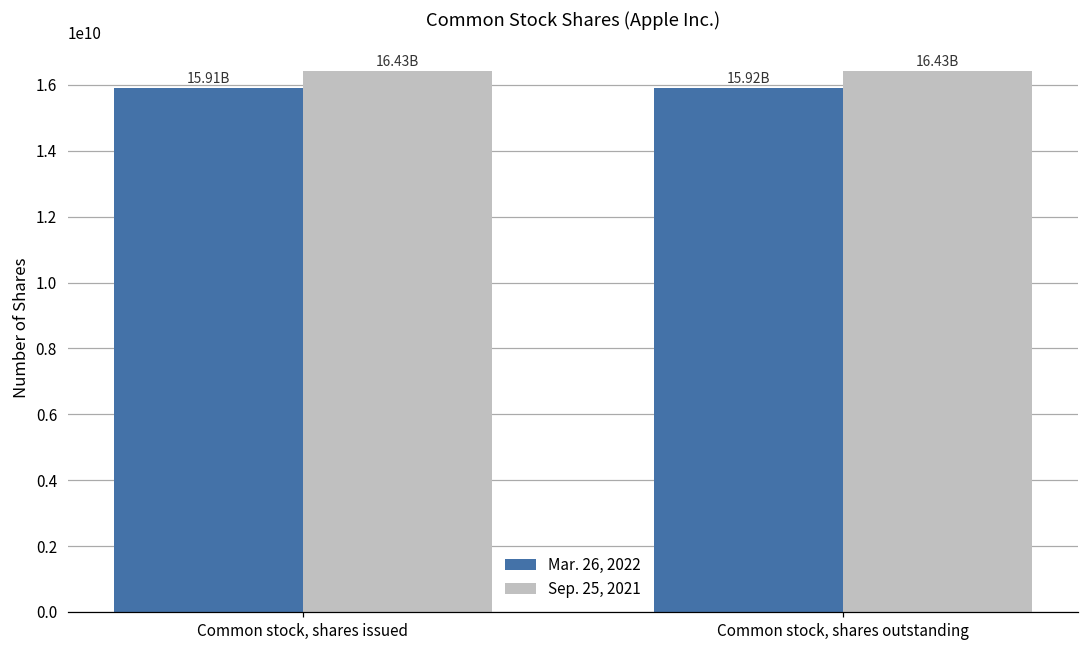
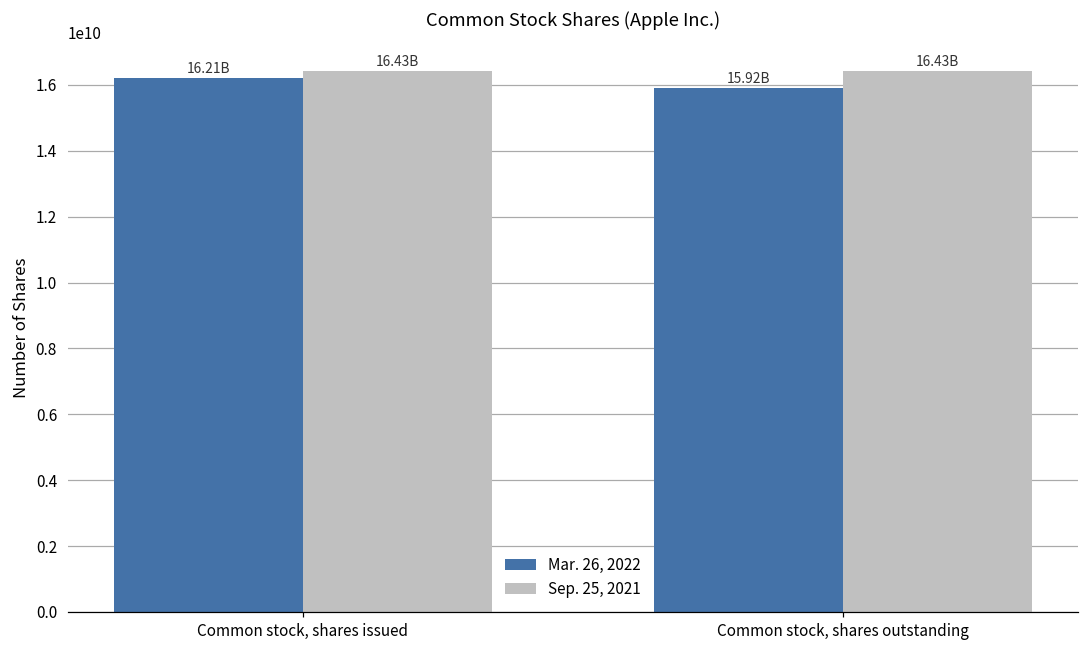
Mar. 26, 2022, Common stock, shares issued: 15.91B -> 16.21B
